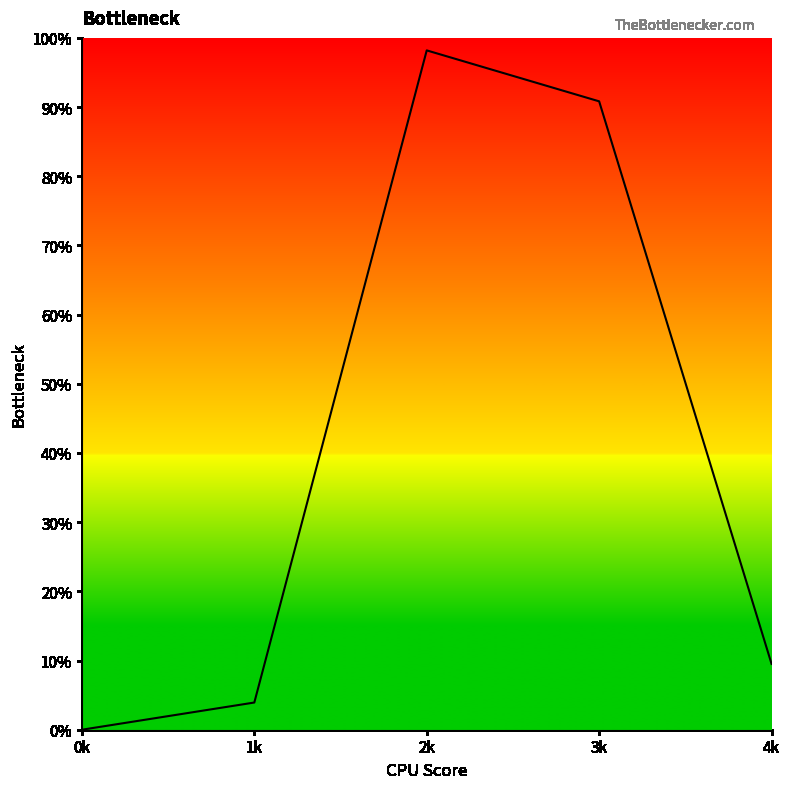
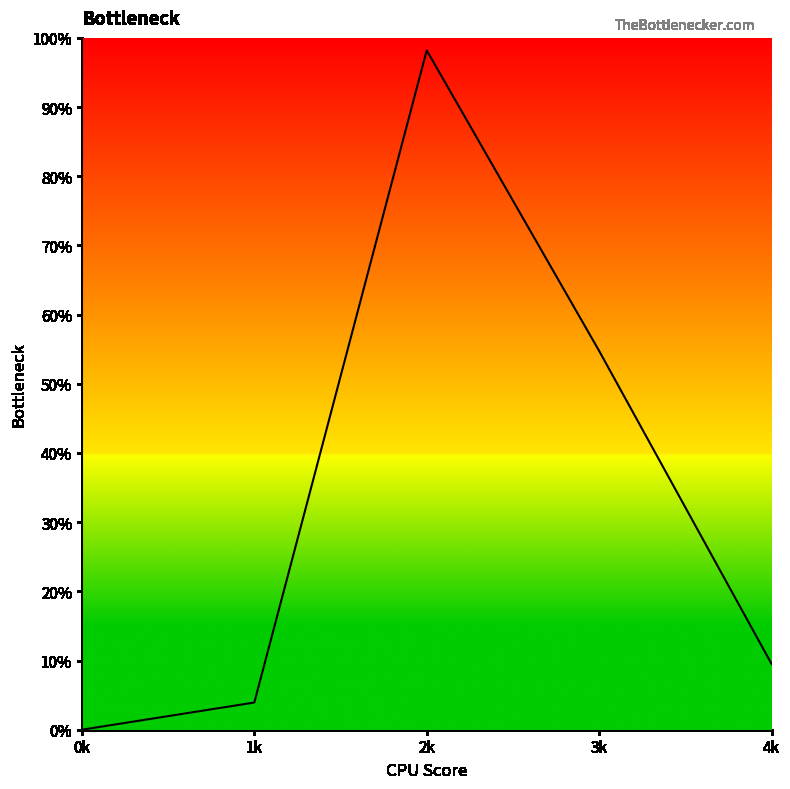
3k: 91% -> 55%
